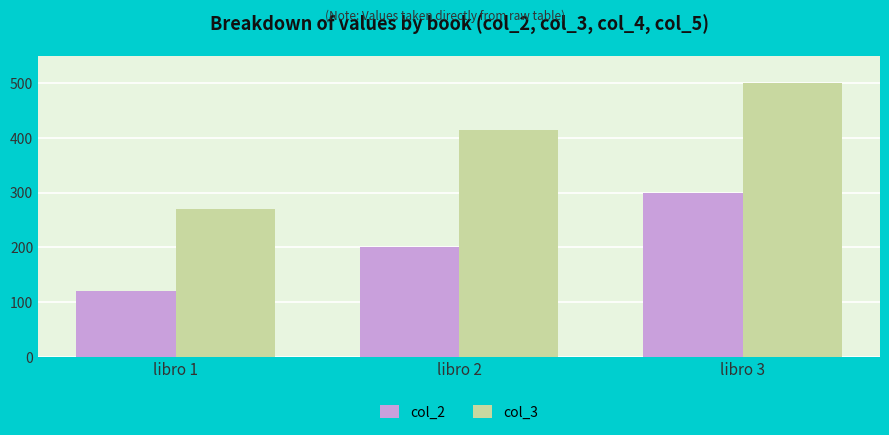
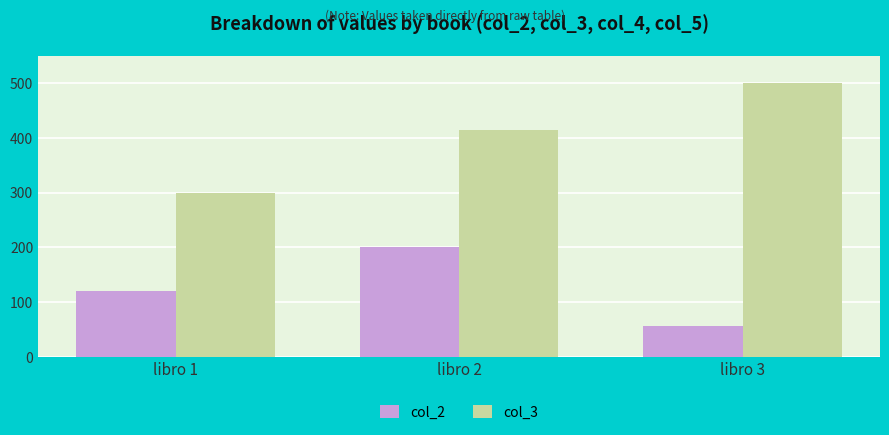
col_3, libro 1: 270 -> 300
col_2, libro 3: 300 -> 60
